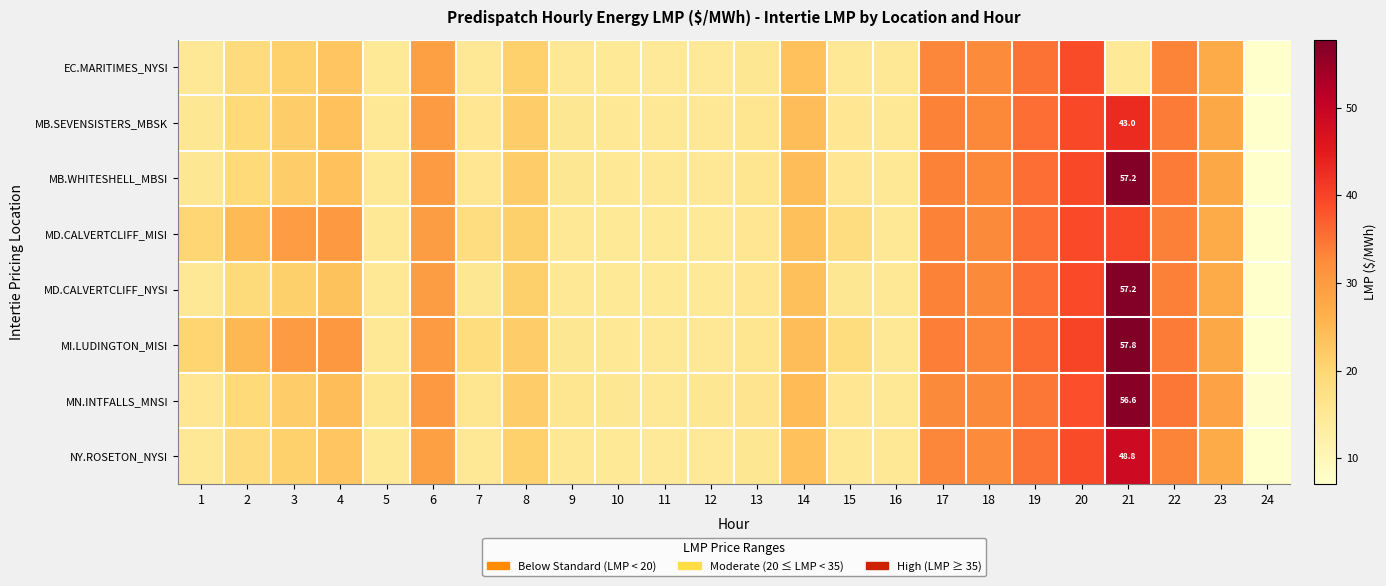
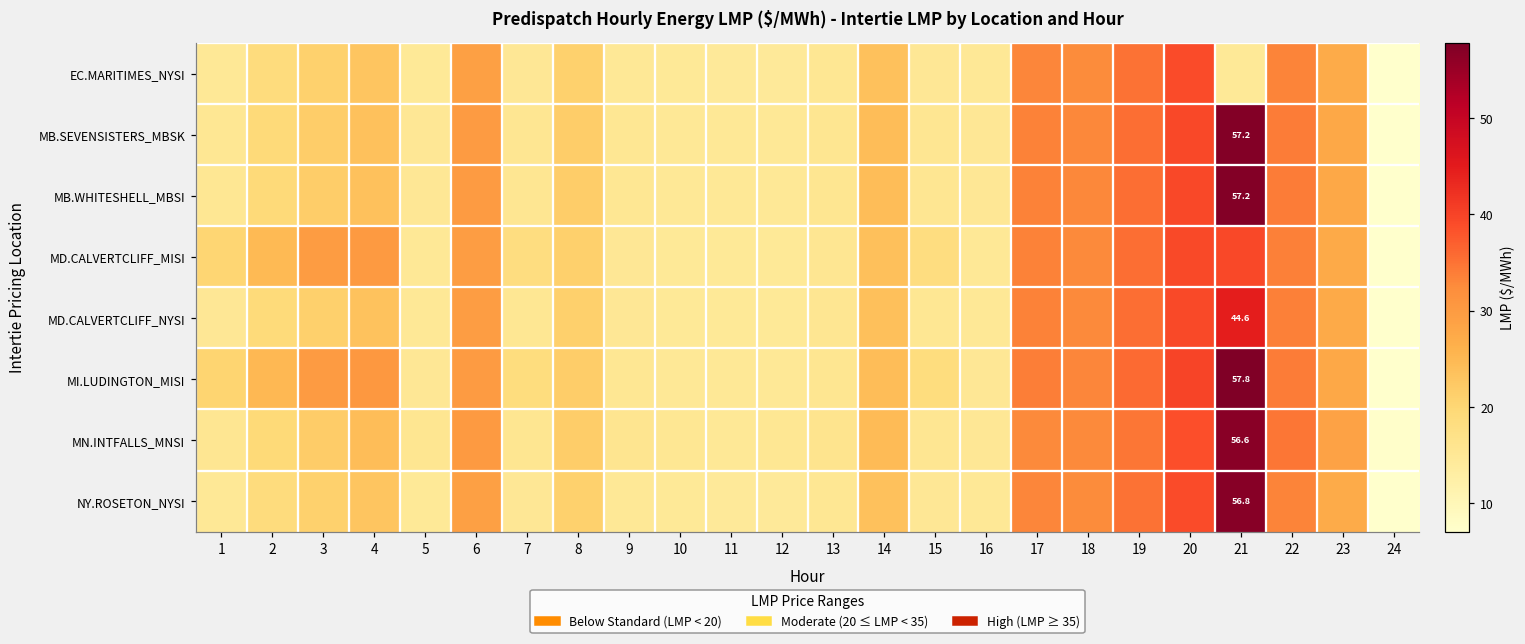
MB.SEVENSISTERS_MBSK, 21: 43.0 -> 57.2
MD.CALVERTCLIFF_NYSI, 21: 57.2 -> 44.6
NY.ROSETON_NYSI, 21: 48.8 -> 56.8
